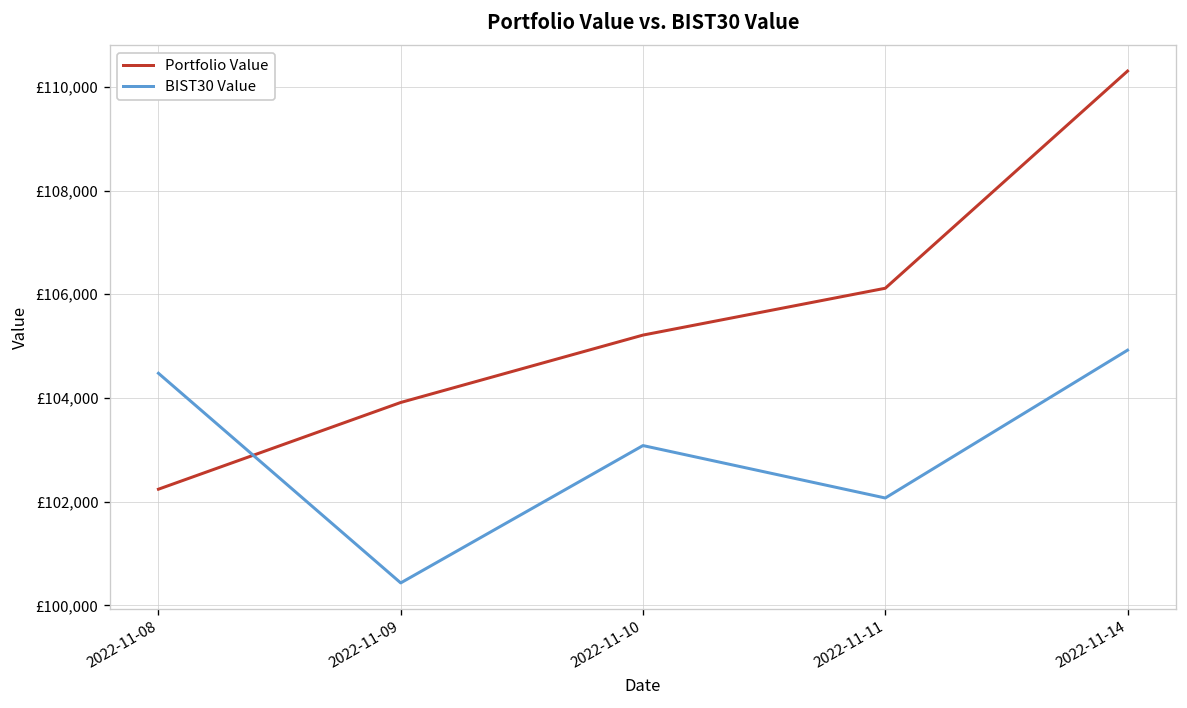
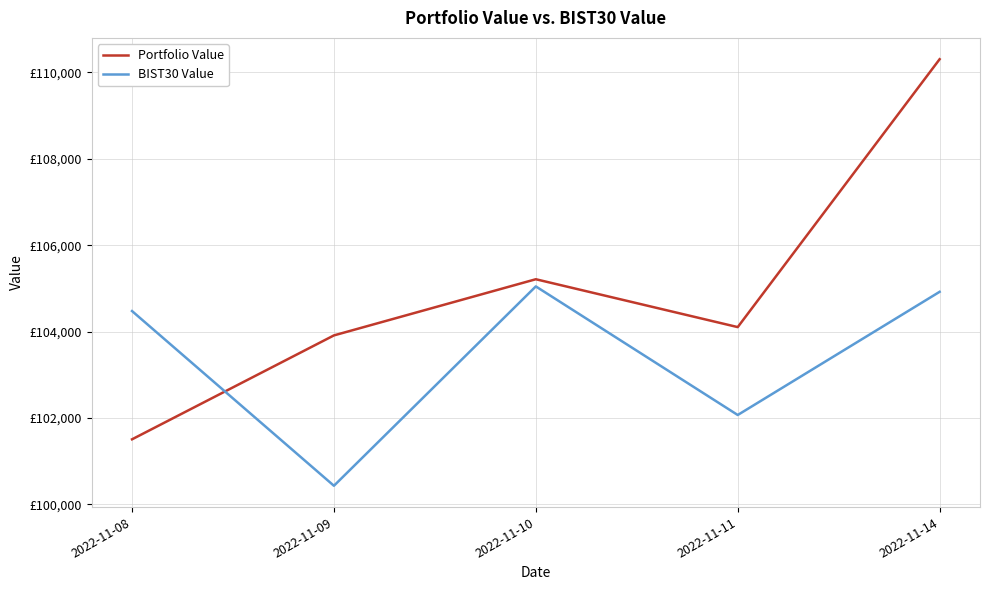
Portfolio Value, 2022-11-08: £102,200 -> £101,500
BIST30 Value, 2022-11-10: £103,100 -> £105,000
Portfolio Value, 2022-11-11: £106,100 -> £104,100
